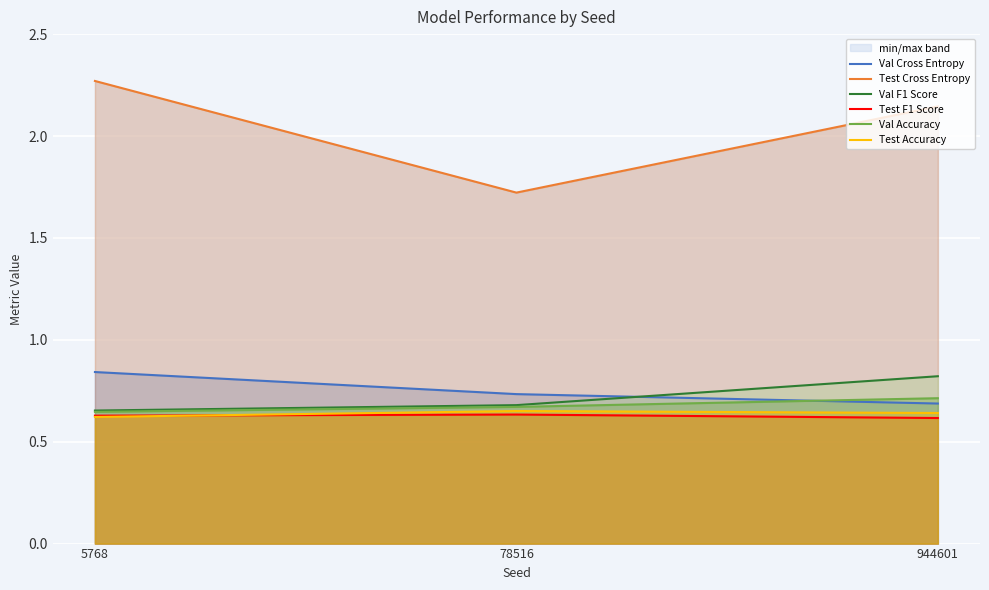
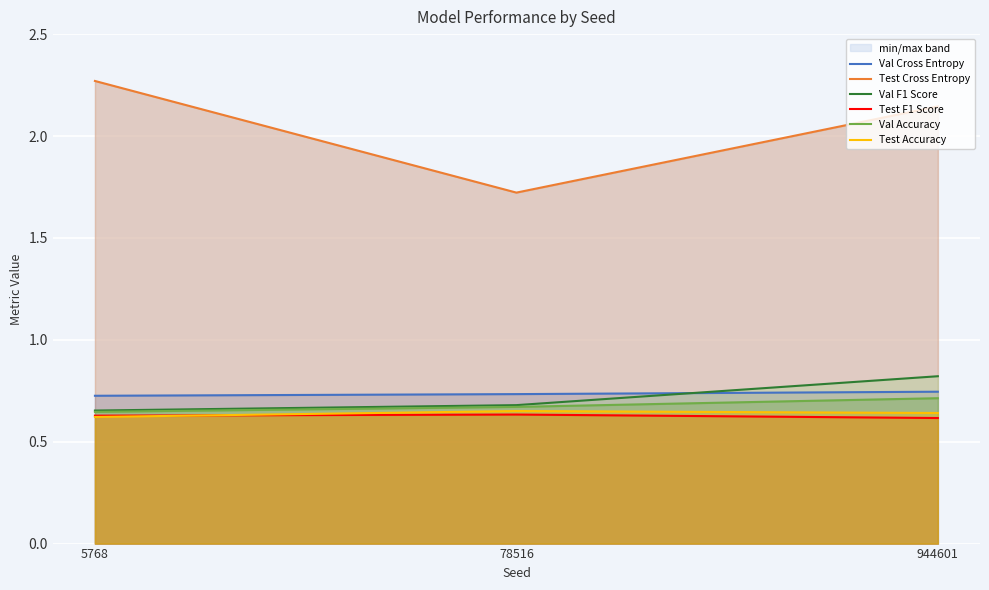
Val Cross Entropy, 5768: 0.84 -> 0.73
Val Cross Entropy, 944601: 0.69 -> 0.75
